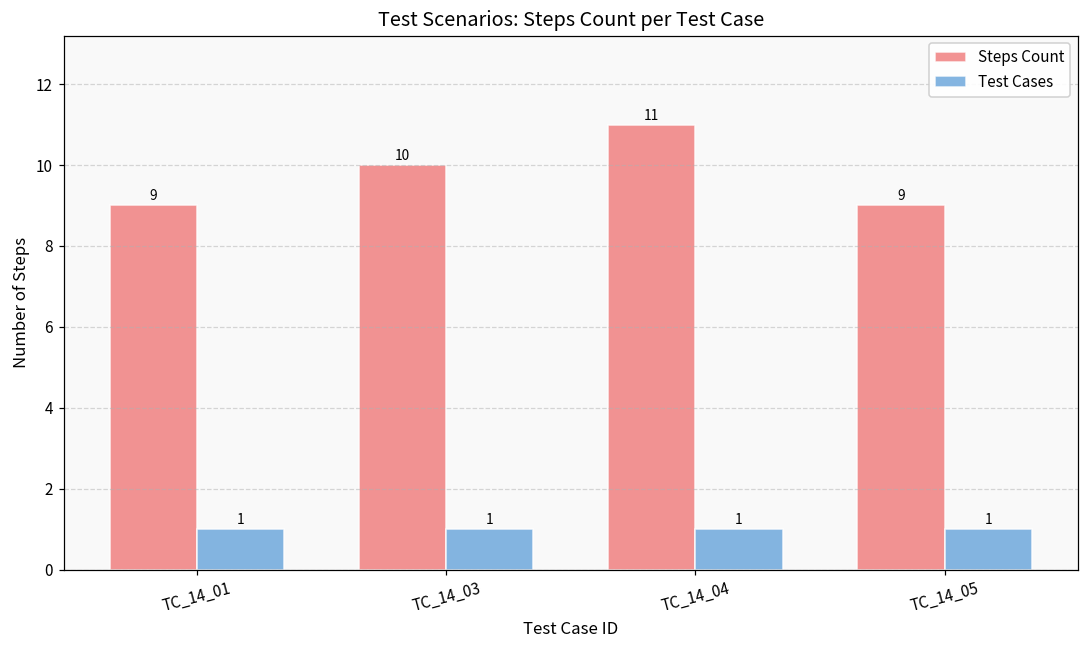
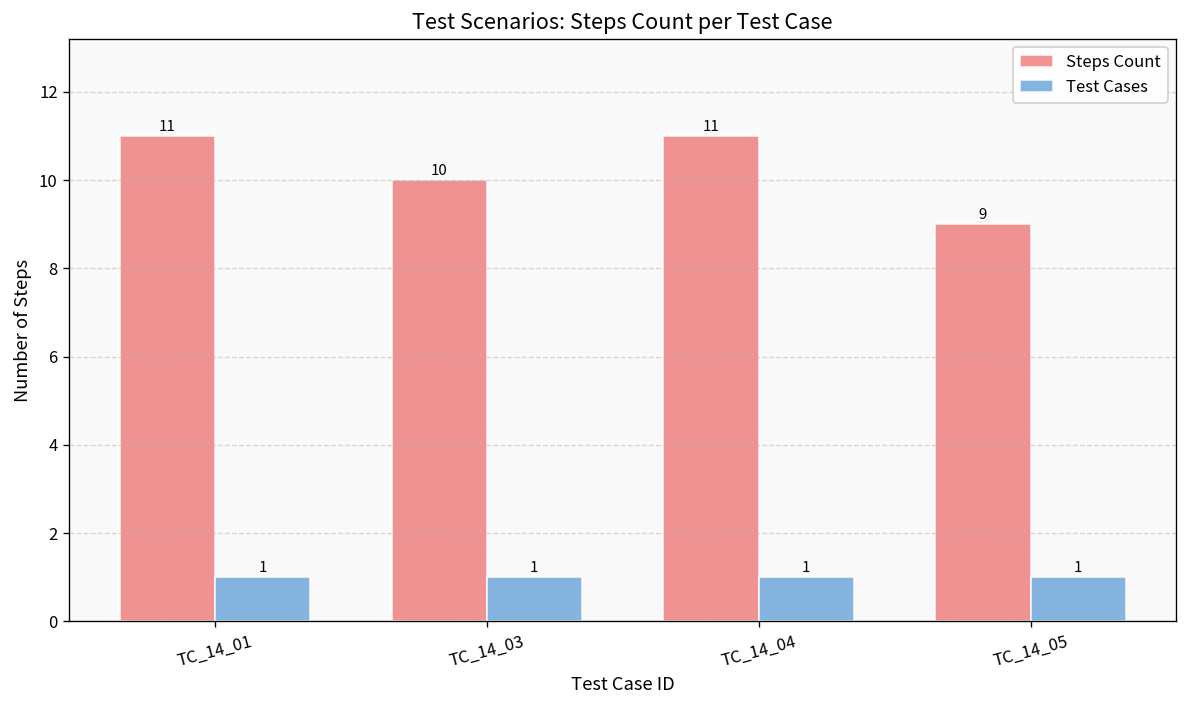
Steps Count, TC_14_01: 9 -> 11
